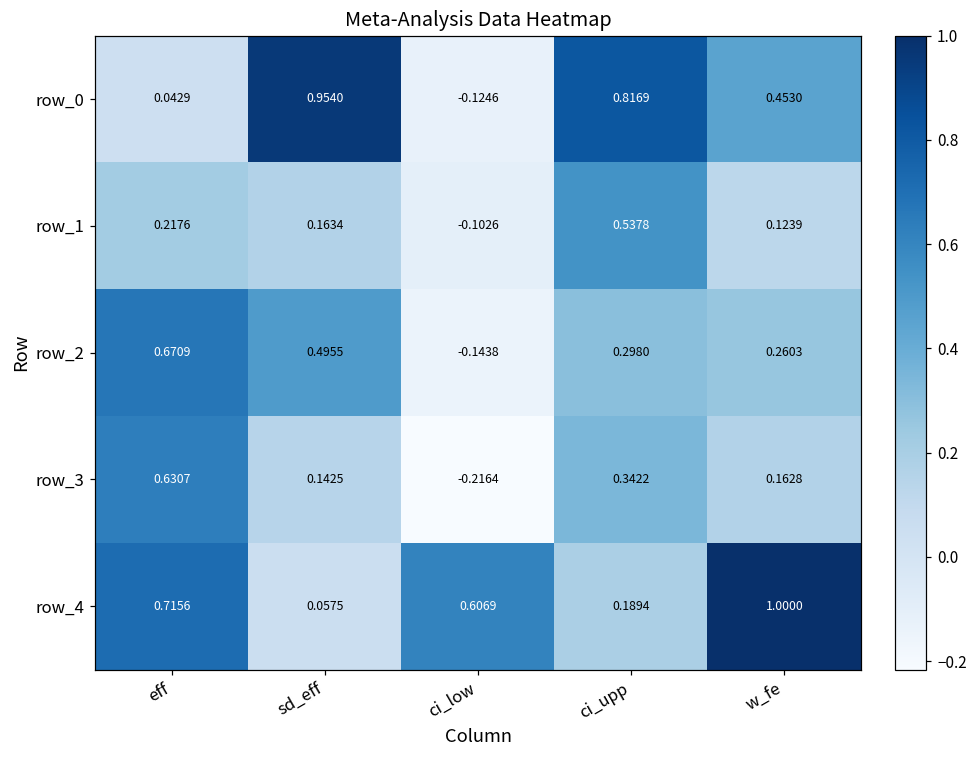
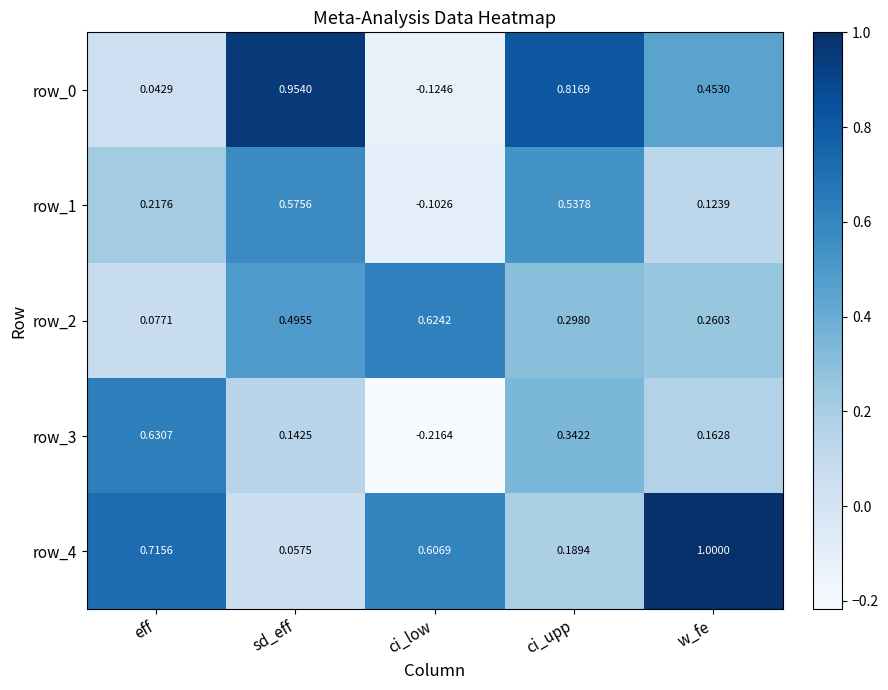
row_1, sd_eff: 0.1634 -> 0.5756
row_2, eff: 0.6709 -> 0.0771
row_2, ci_low: -0.1438 -> 0.6242
